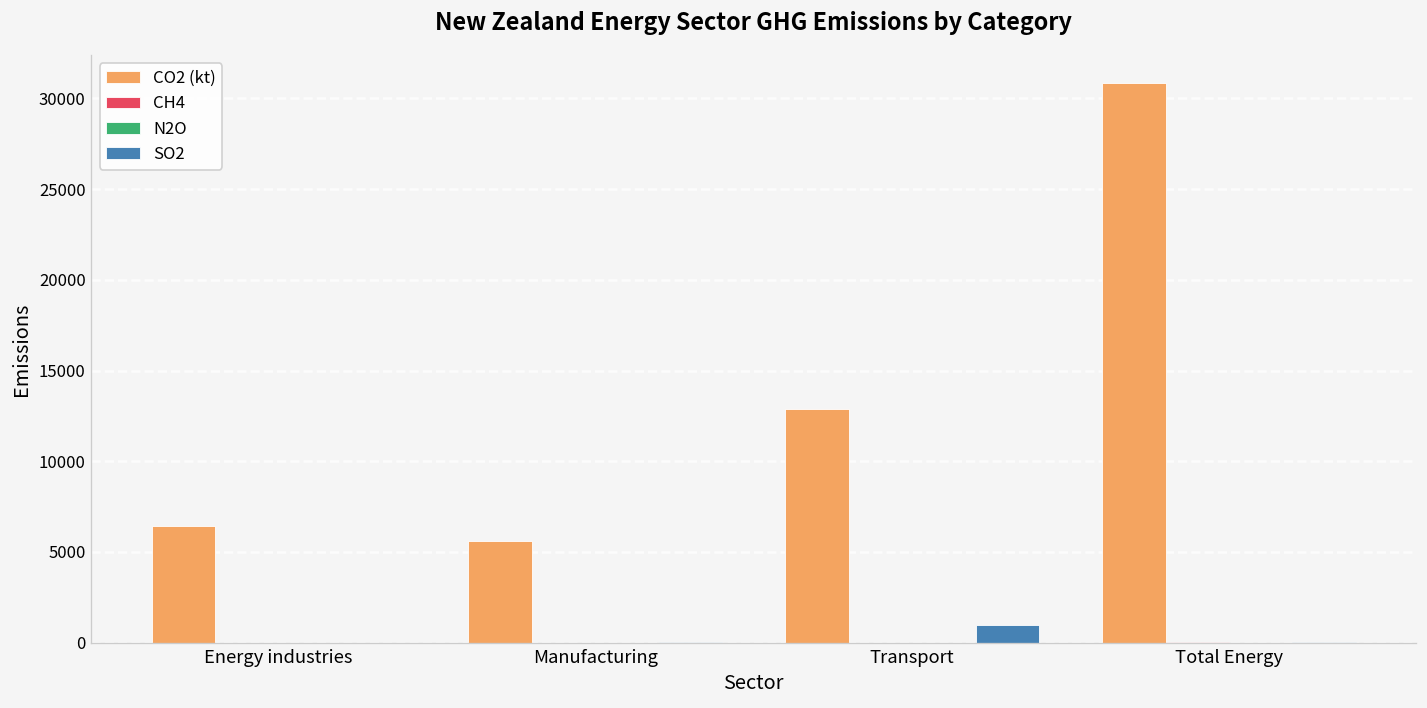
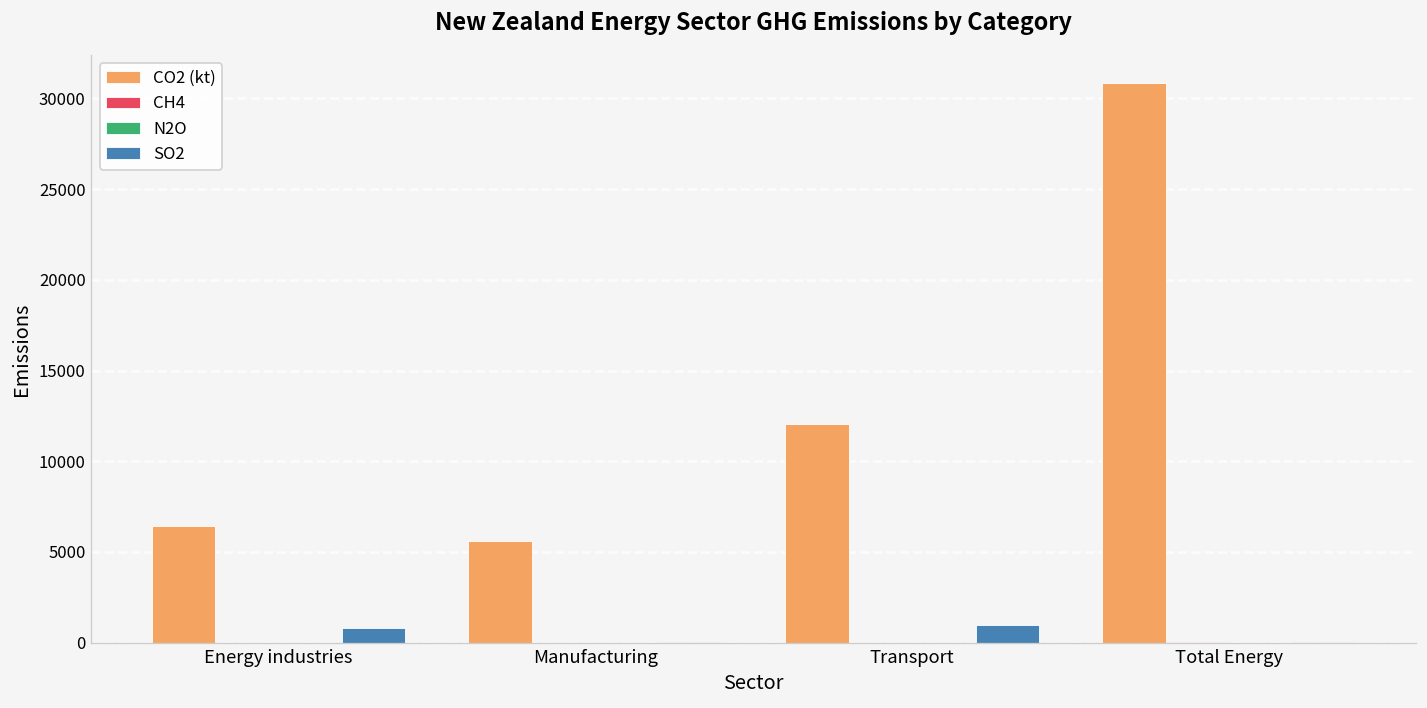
SO2, Energy industries: 0 -> 800
CO2 (kt), Transport: 12900 -> 12000
